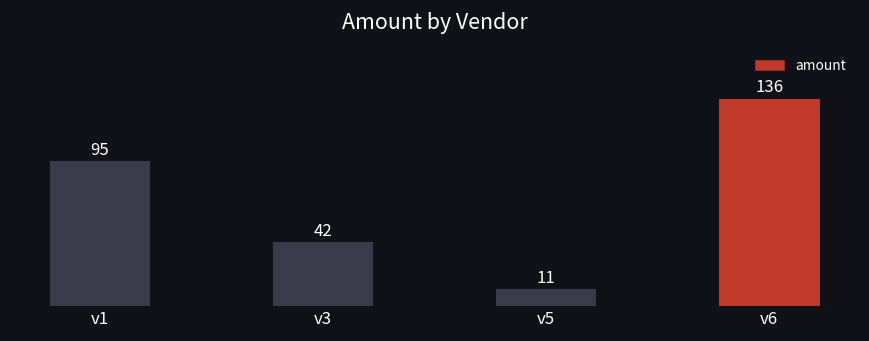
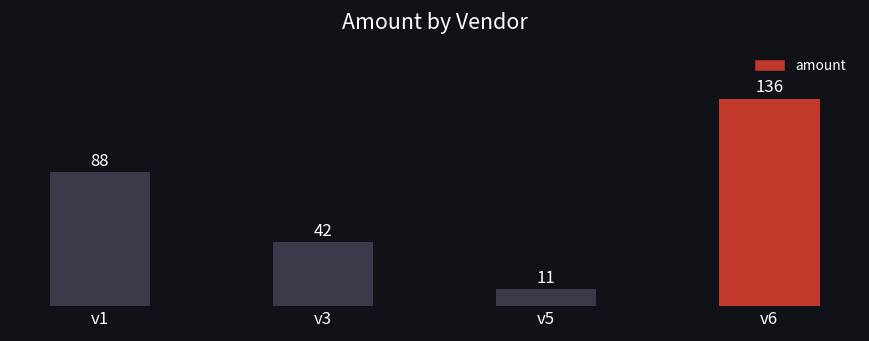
v1: 95 -> 88
